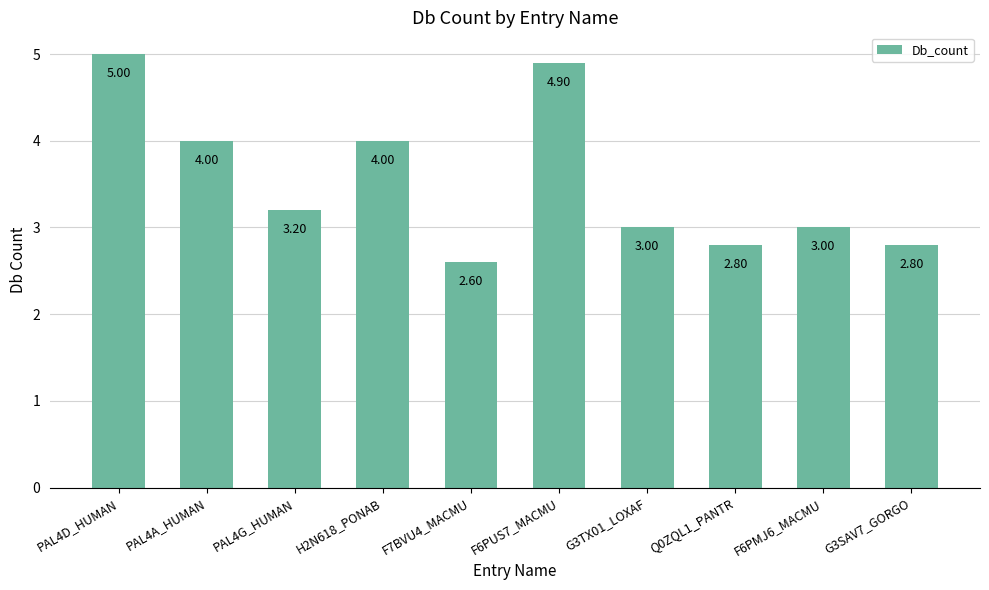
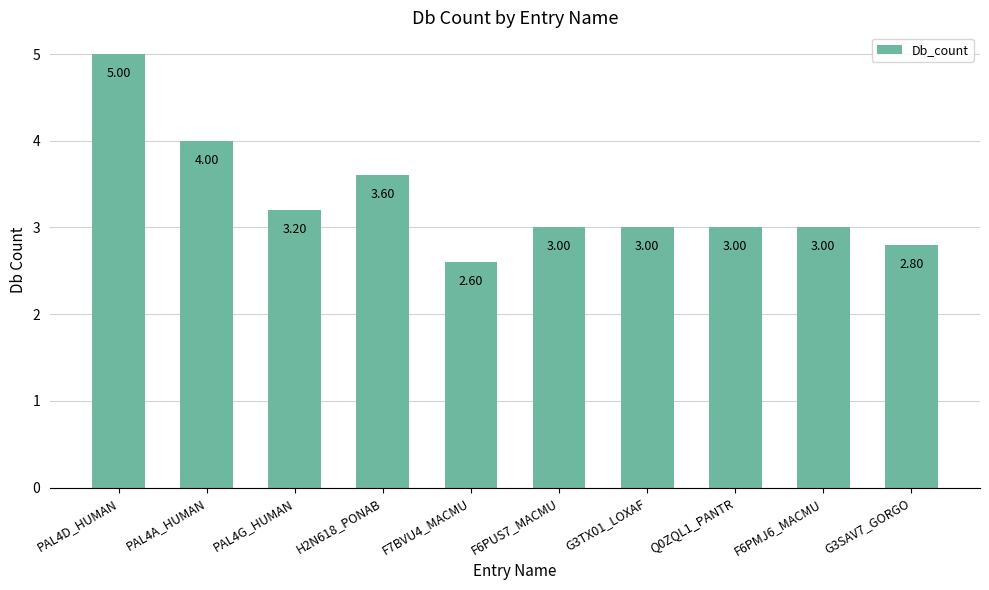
H2N618_PONAB: 4.00 -> 3.60
F6PUS7_MACMU: 4.90 -> 3.00
Q0ZQL1_PANTR: 2.80 -> 3.00
